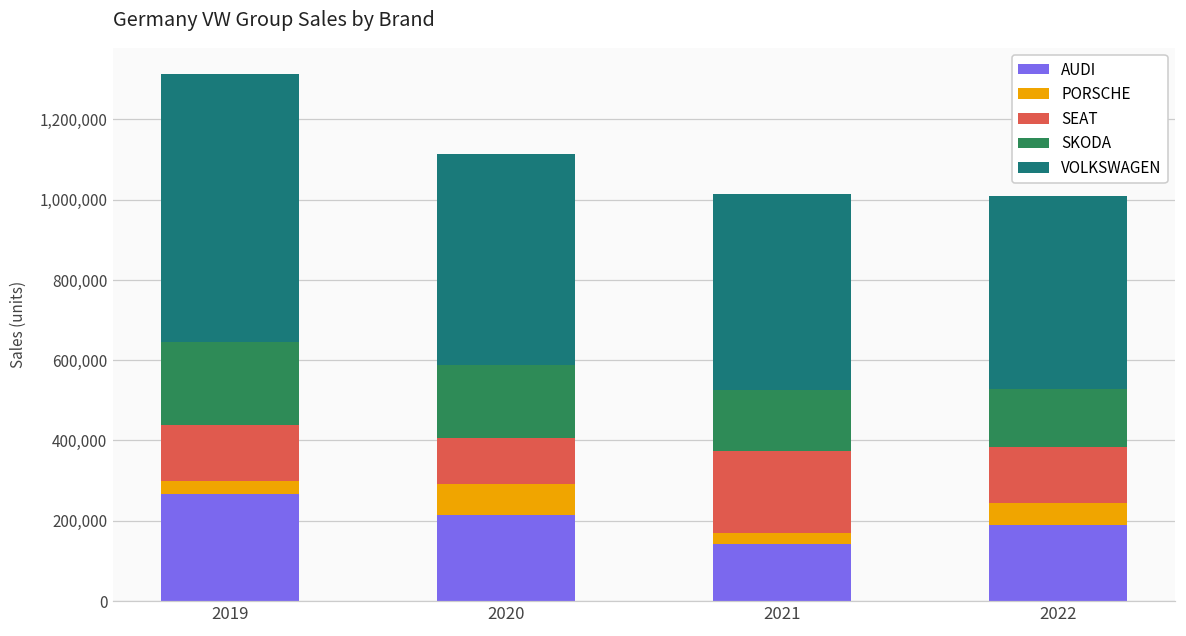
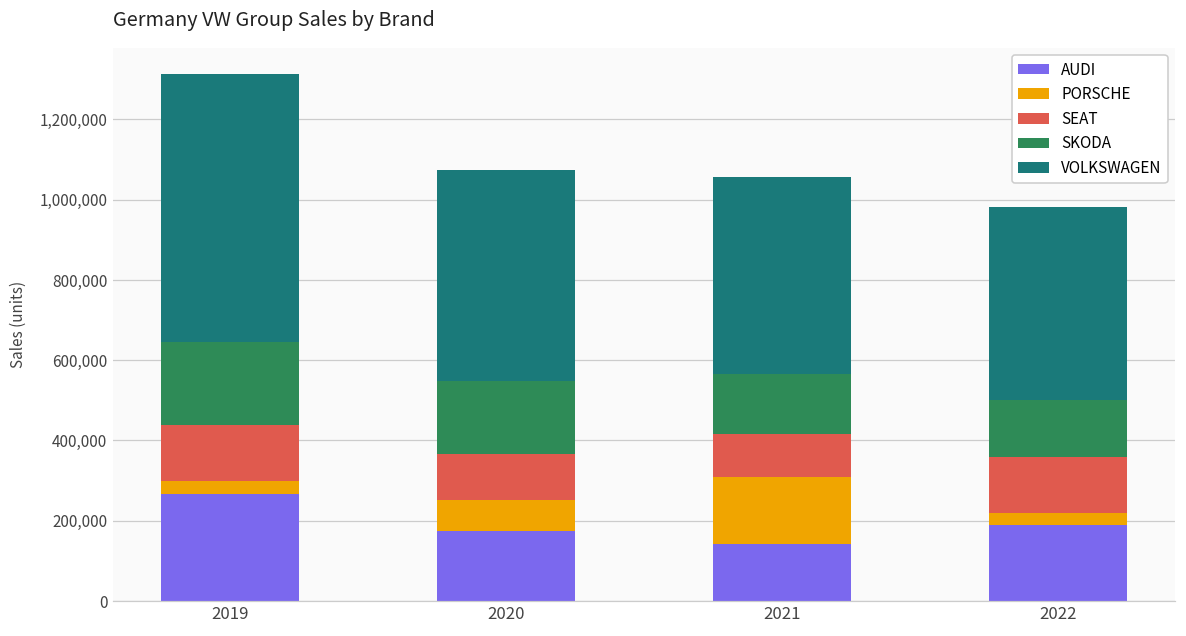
AUDI, 2020: 210,000 -> 170,000
PORSCHE, 2021: 30,000 -> 170,000
SEAT, 2021: 200,000 -> 110,000
PORSCHE, 2022: 60,000 -> 30,000
